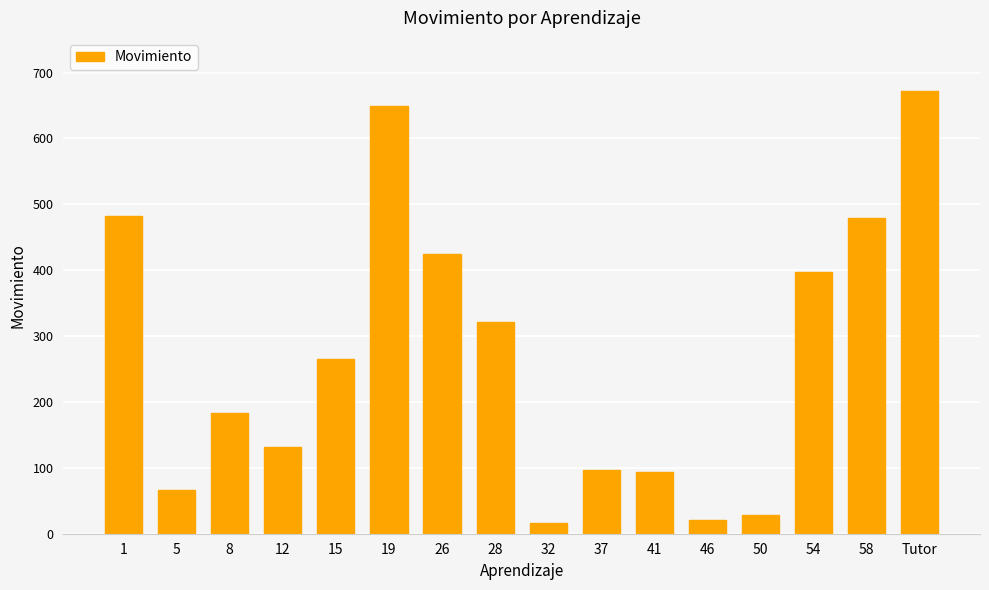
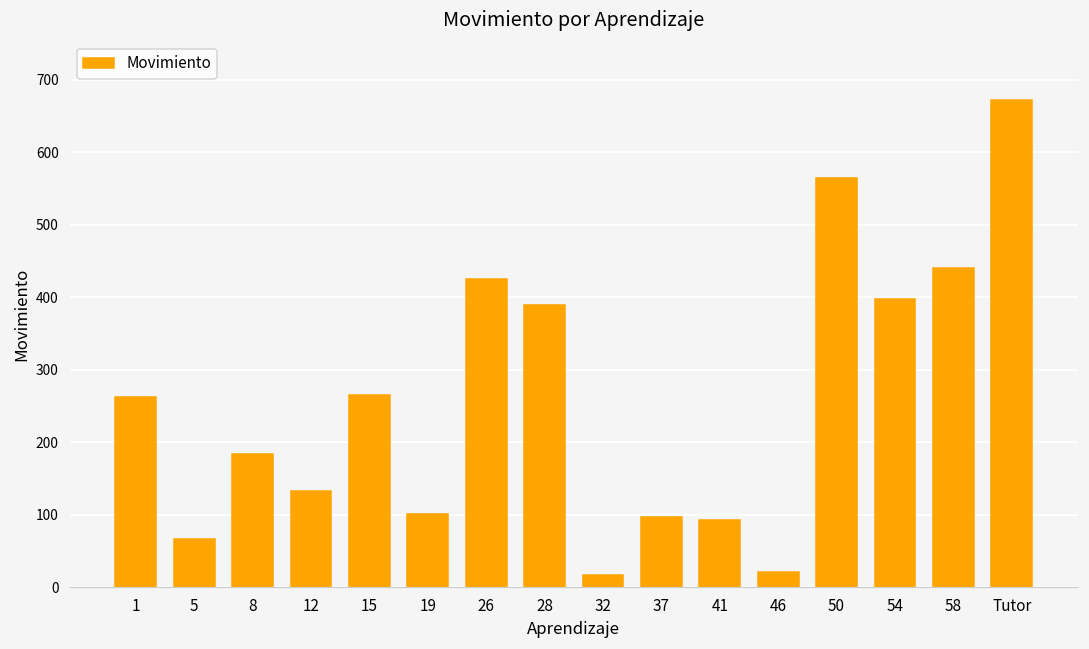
1: 480 -> 260
19: 650 -> 100
28: 320 -> 390
50: 30 -> 560
58: 480 -> 440
